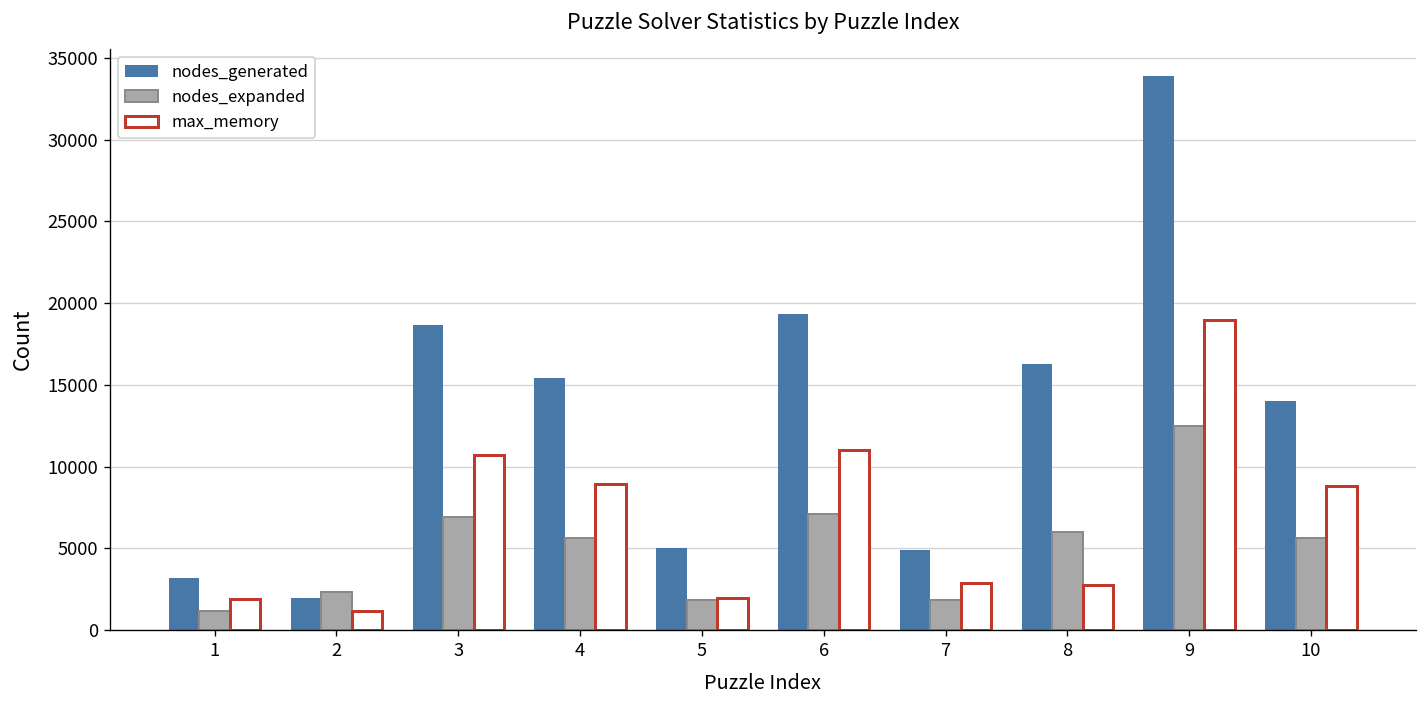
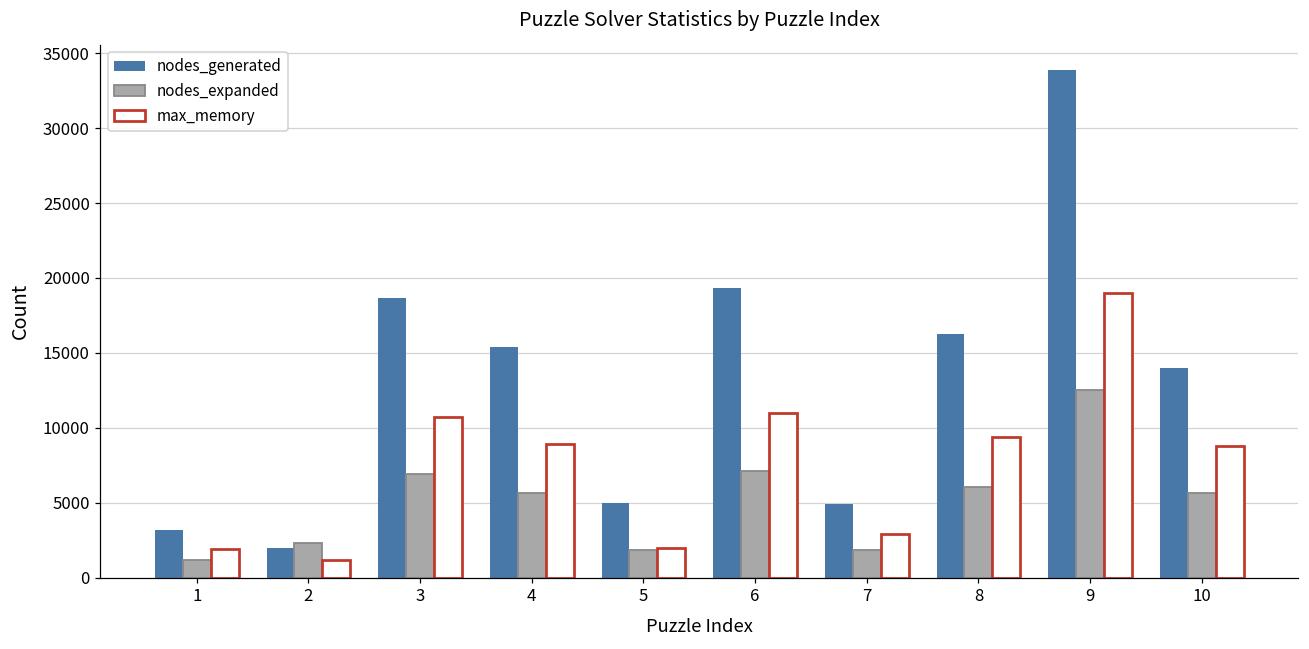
max_memory, 8: 2700 -> 9400
